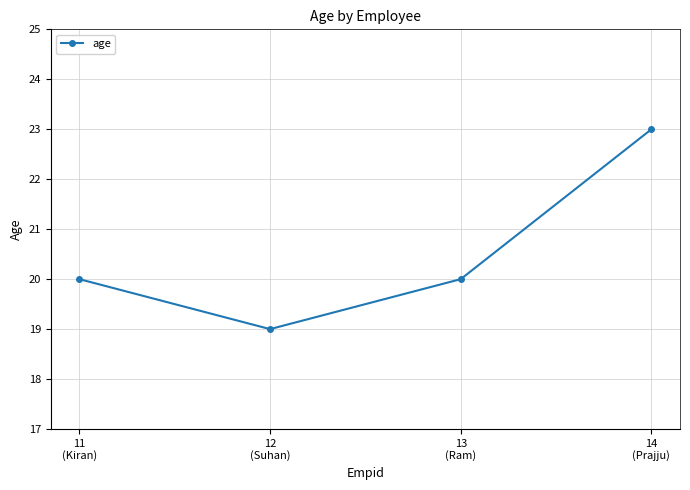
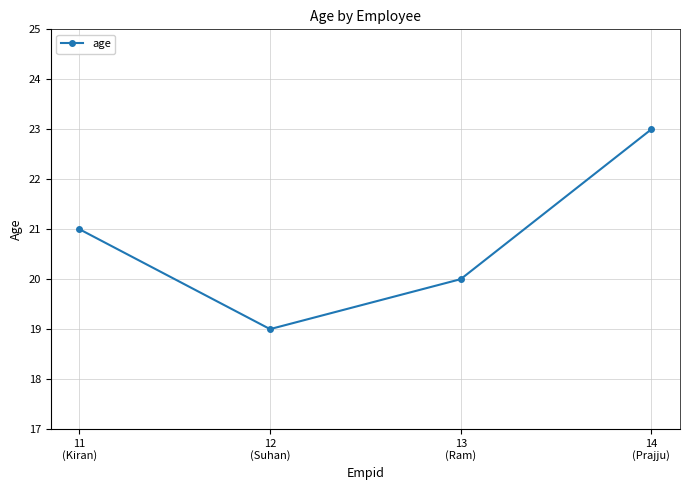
11 (Kiran): 20 -> 21
